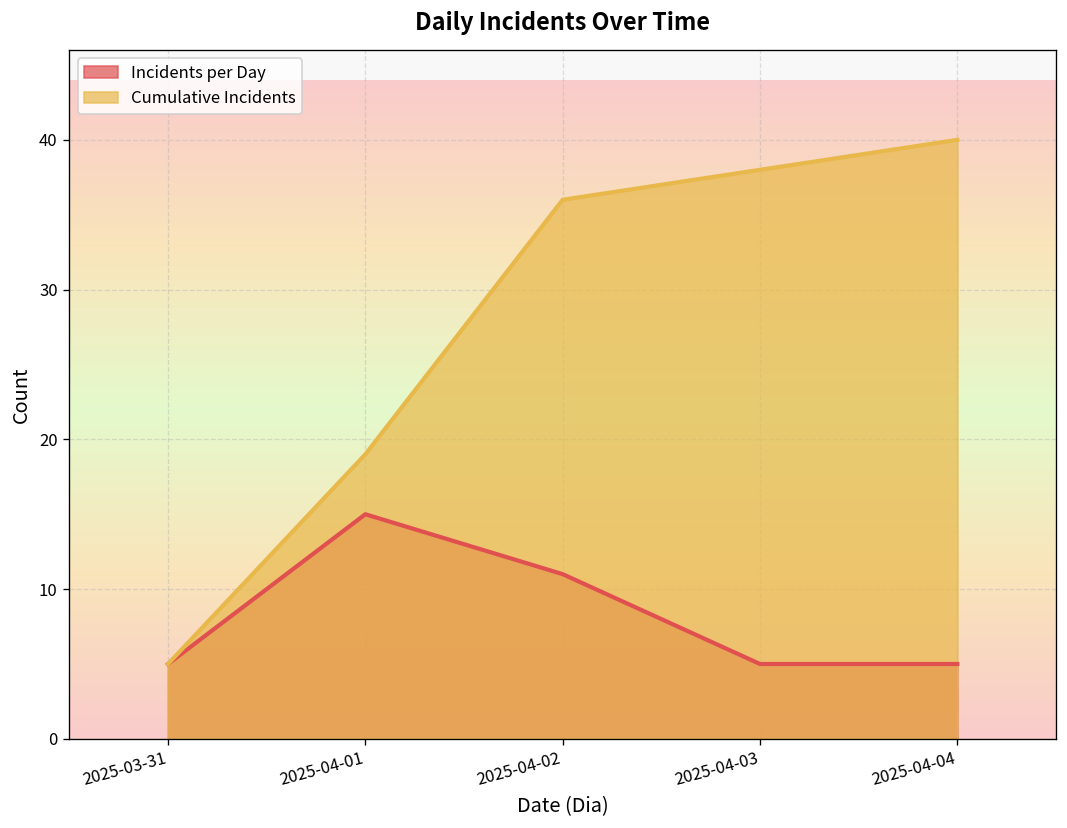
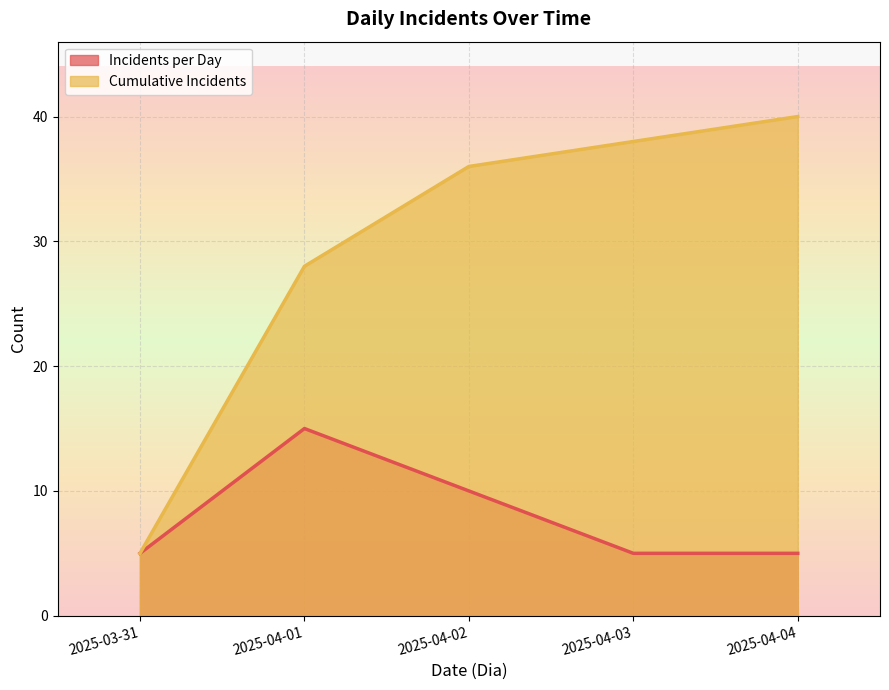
Cumulative Incidents, 2025-04-01: 19 -> 28
Incidents per Day, 2025-04-02: 11 -> 10
